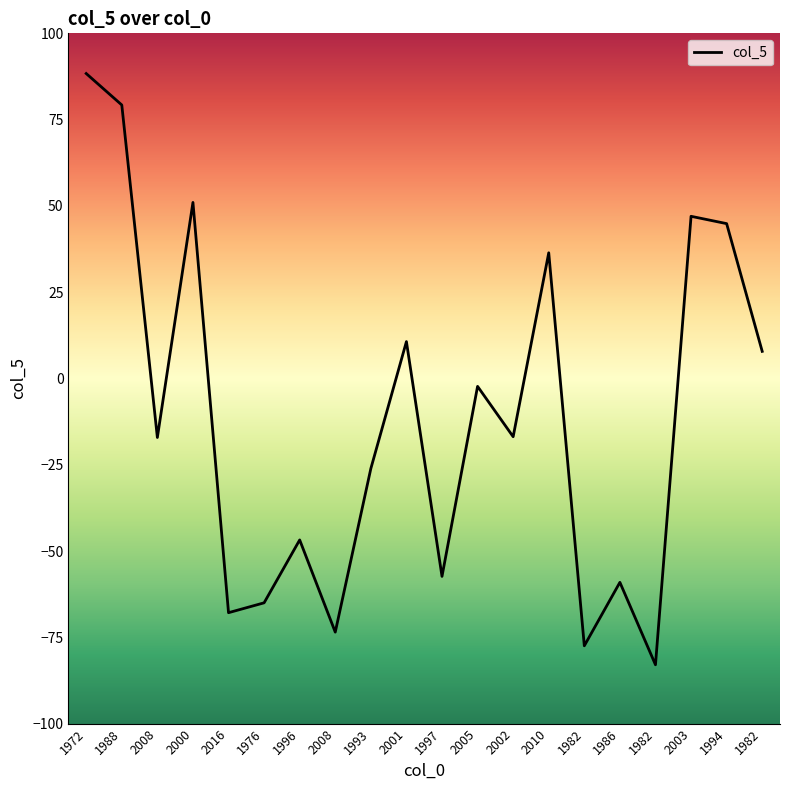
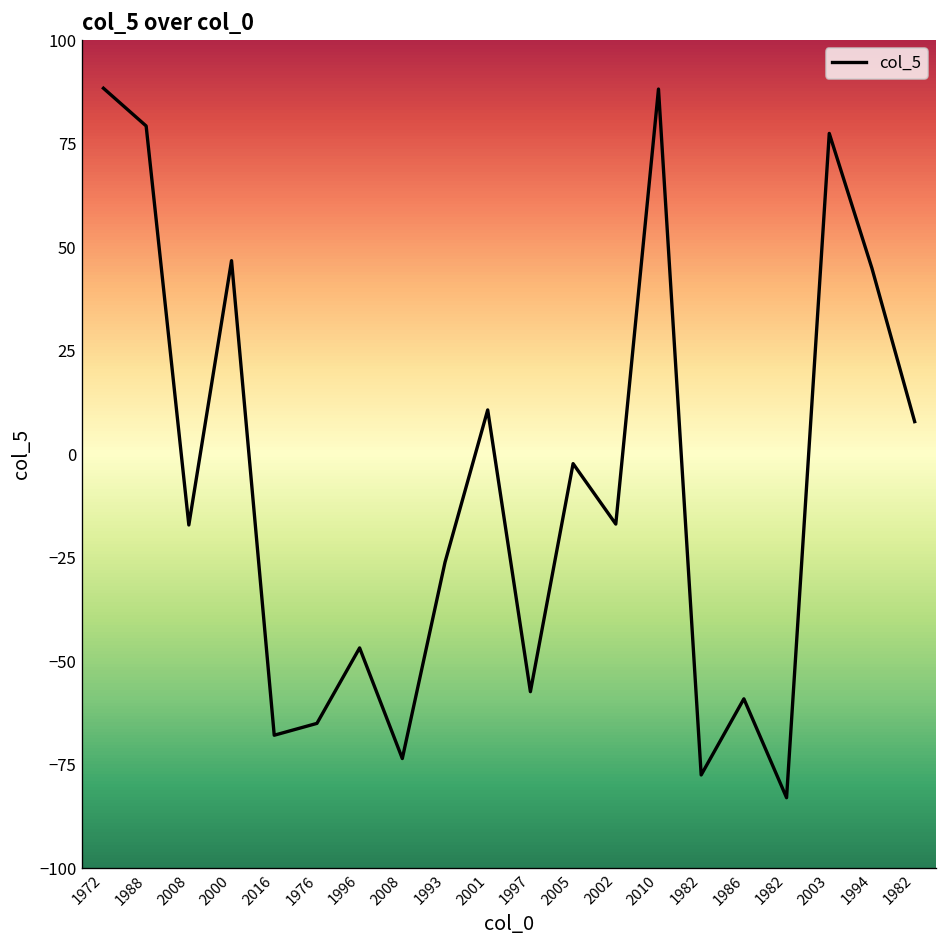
2000: 51 -> 47
2010: 36 -> 88
2003: 47 -> 77
